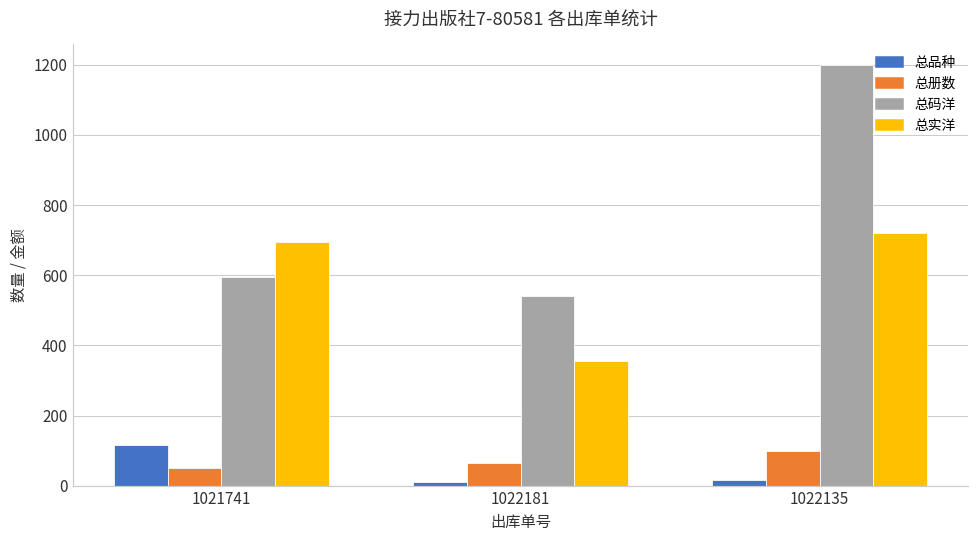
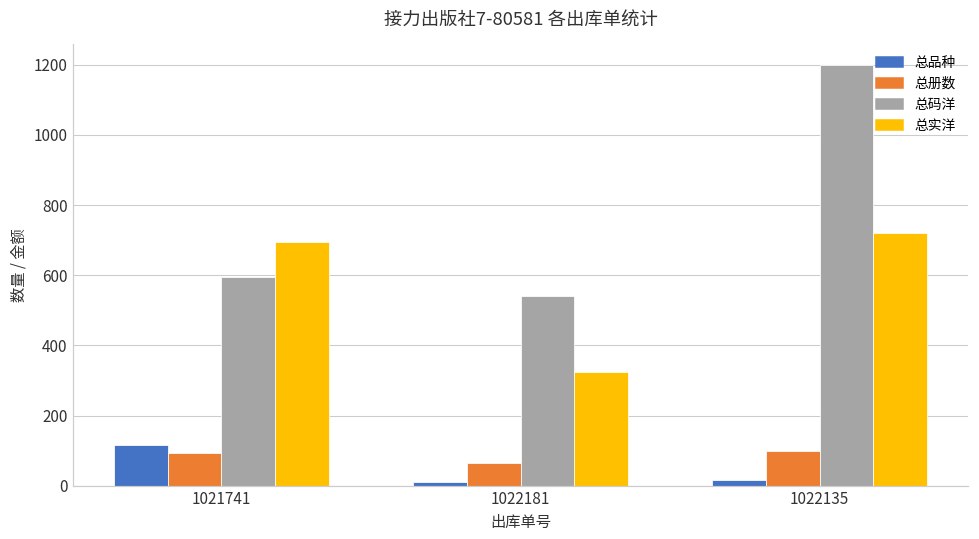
总册数, 1021741: 50 -> 90
总实洋, 1022181: 360 -> 320
